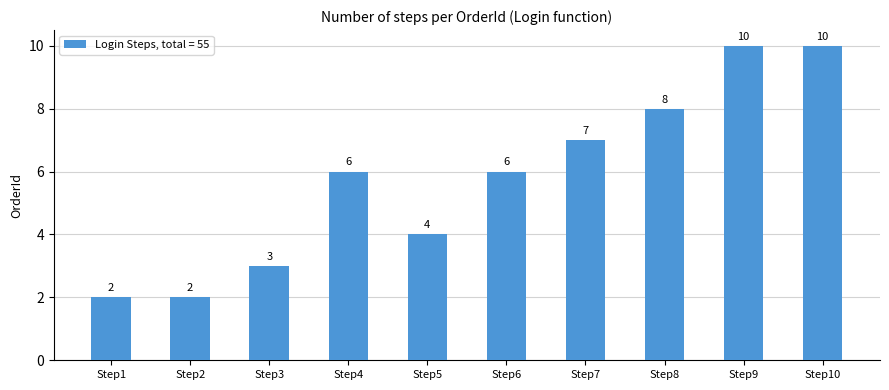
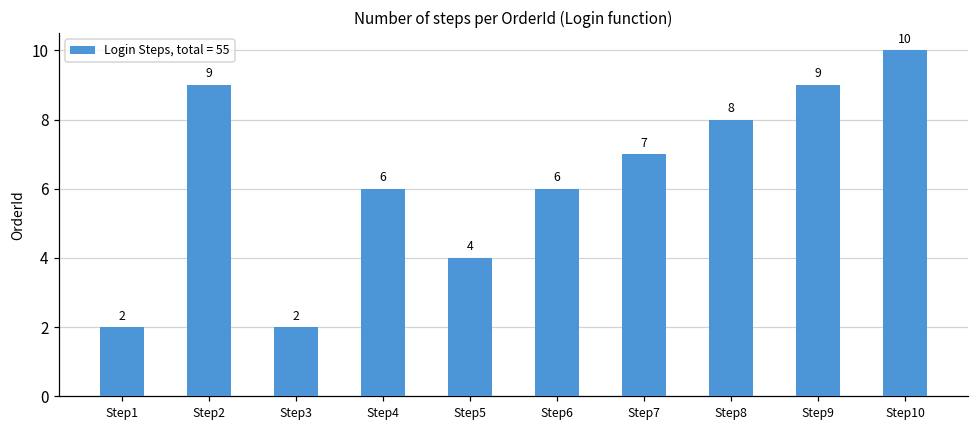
Step2: 2 -> 9
Step3: 3 -> 2
Step9: 10 -> 9
